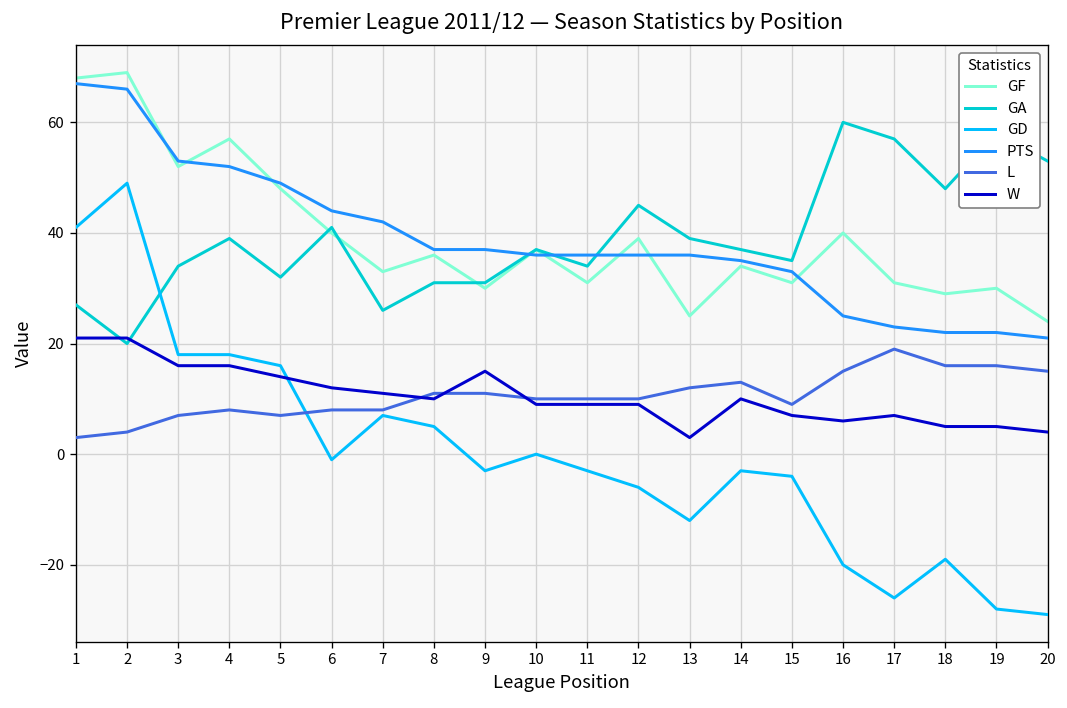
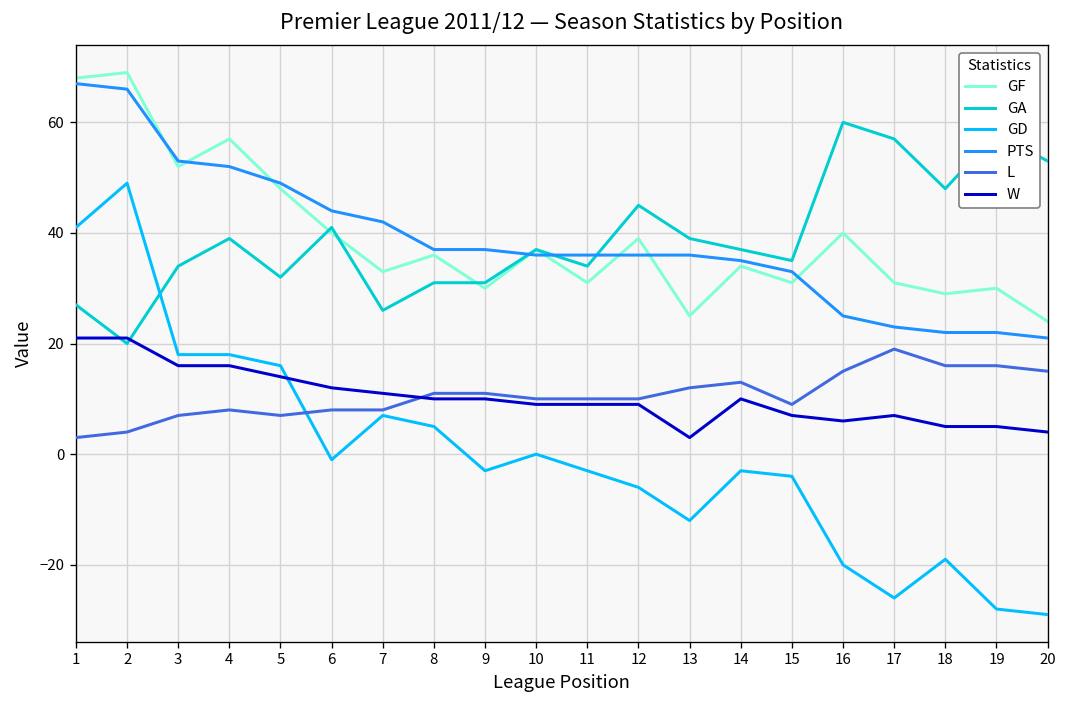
W, 9: 15 -> 10
